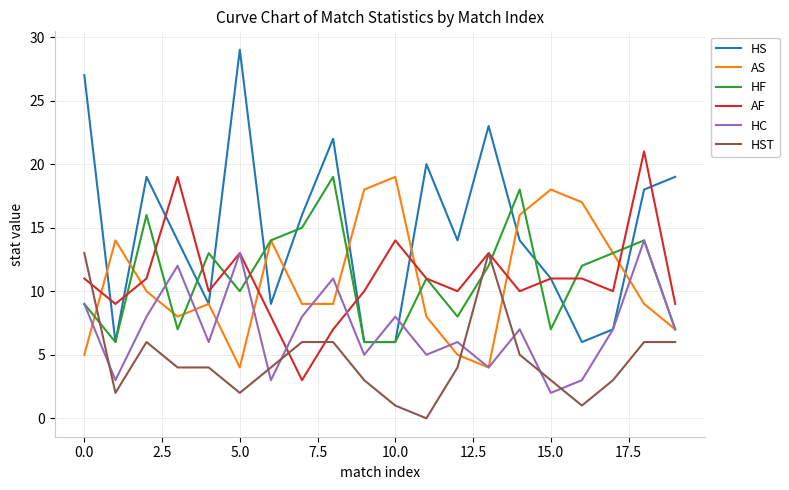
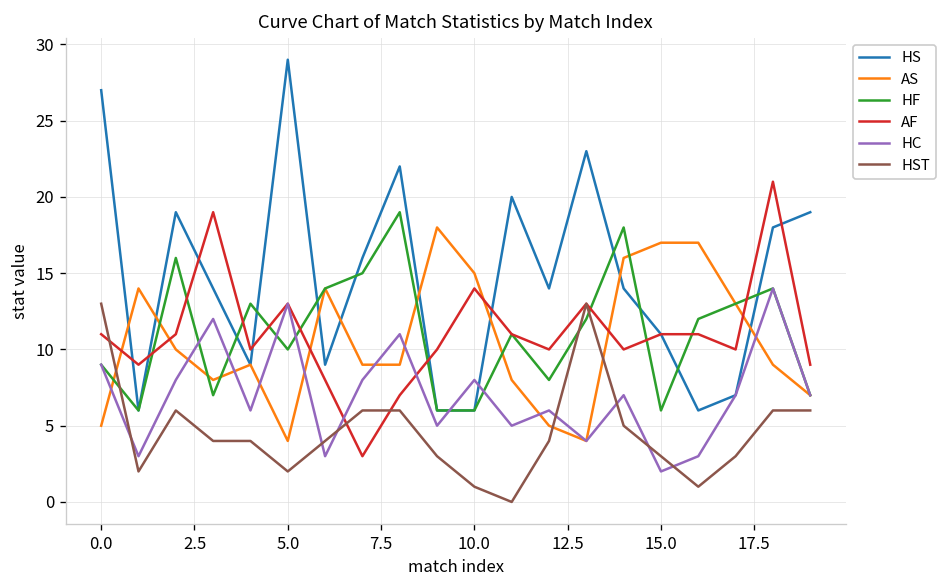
AS, 10.0: 19 -> 15
AS, 15.0: 18 -> 17
HF, 15.0: 7 -> 6
